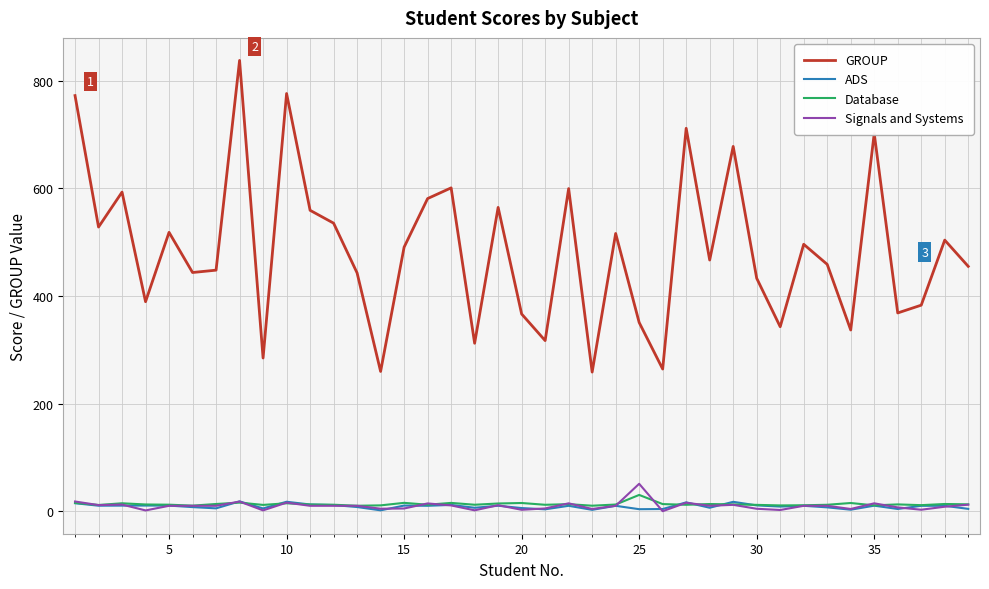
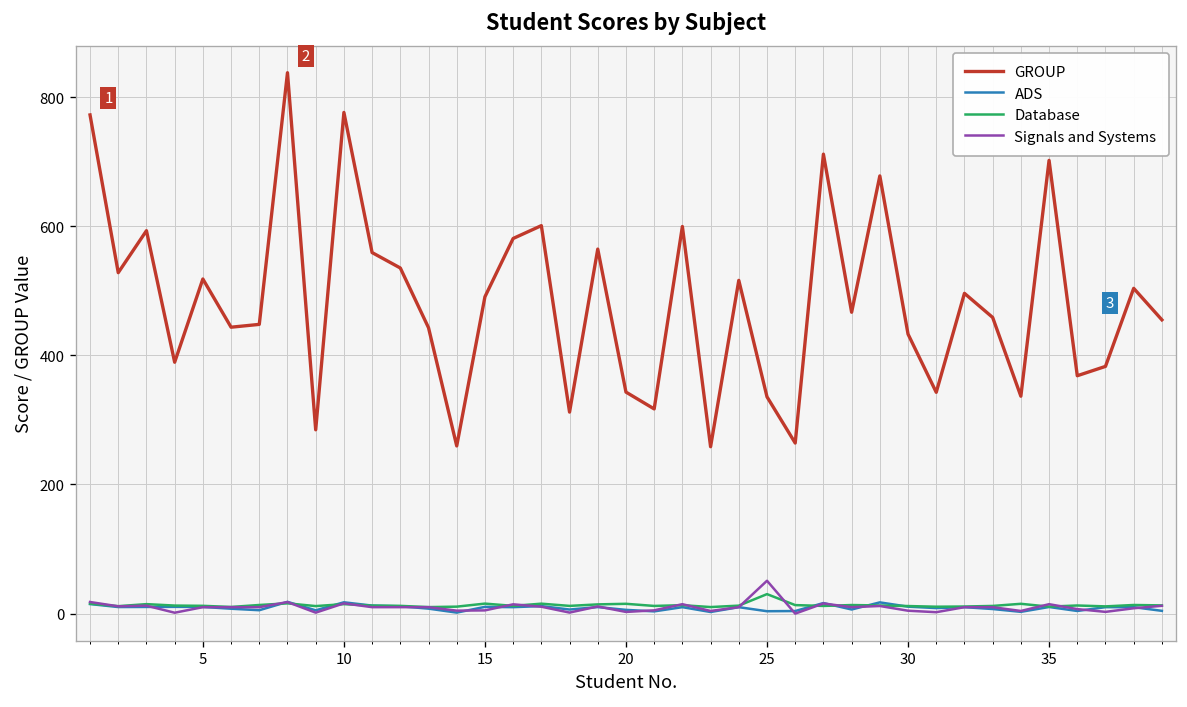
GROUP, 20: 370 -> 340
GROUP, 25: 350 -> 340
